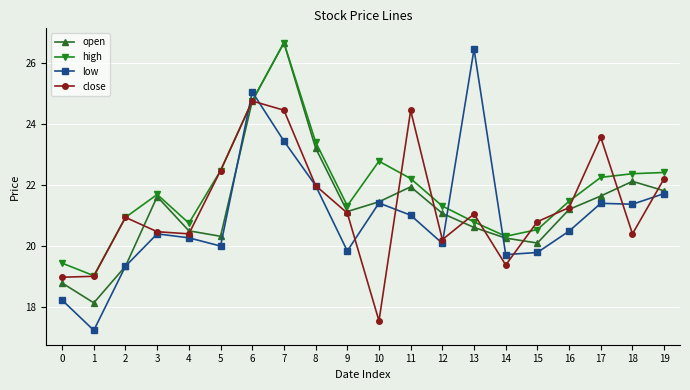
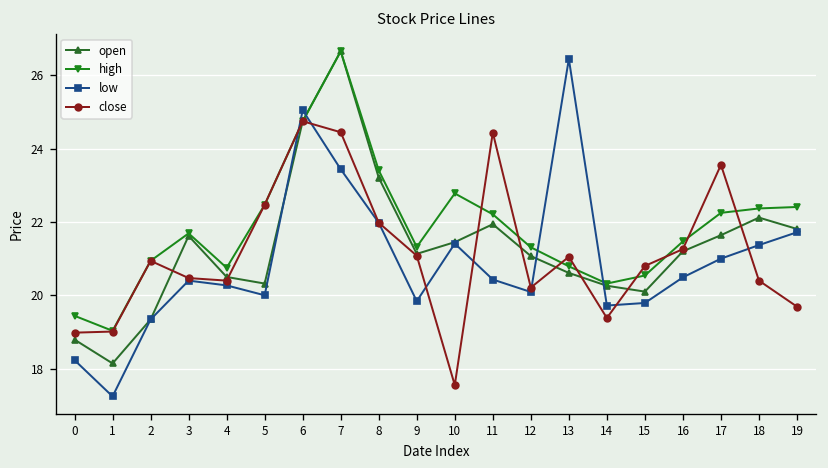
low, 11: 21.0 -> 20.4
low, 17: 21.4 -> 21.0
close, 19: 22.2 -> 19.7
